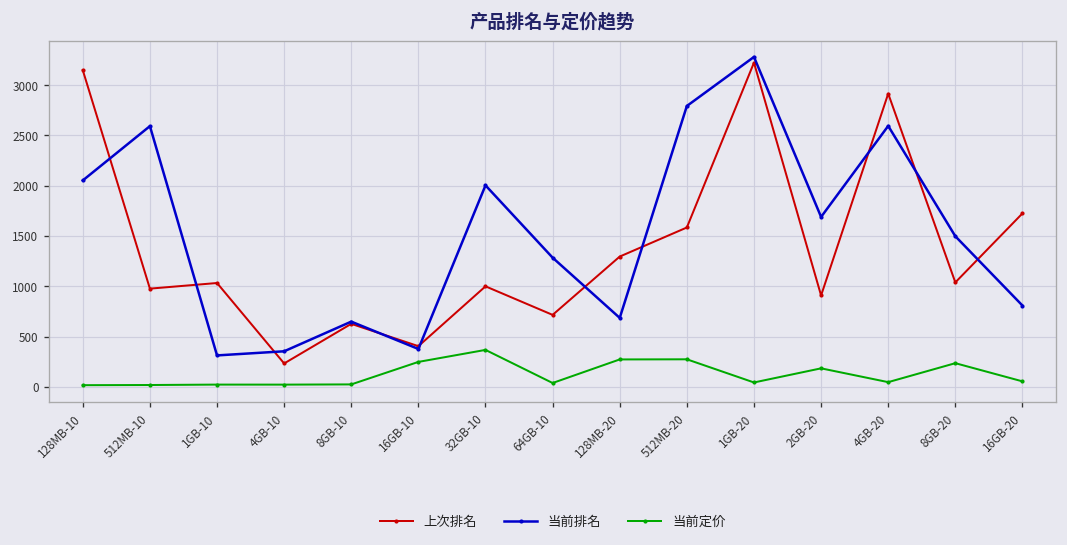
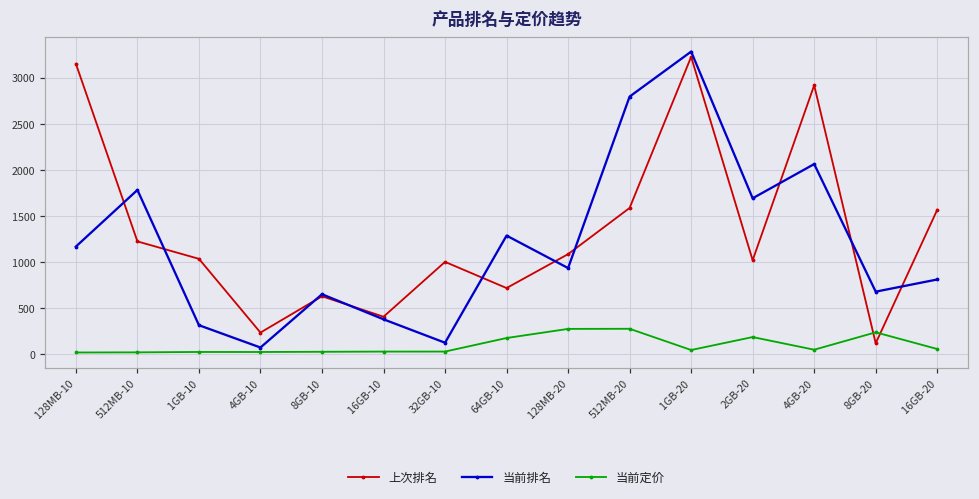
当前排名, 128MB-10: 2100 -> 1200
上次排名, 512MB-10: 1000 -> 1200
当前排名, 512MB-10: 2600 -> 1800
当前排名, 4GB-10: 400 -> 100
当前定价, 16GB-10: 200 -> 0
当前排名, 32GB-10: 2000 -> 100
当前定价, 32GB-10: 400 -> 0
当前定价, 64GB-10: 0 -> 200
上次排名, 128MB-20: 1300 -> 1100
当前排名, 128MB-20: 700 -> 900
上次排名, 2GB-20: 900 -> 1000
当前排名, 4GB-20: 2600 -> 2100
上次排名, 8GB-20: 1000 -> 100
当前排名, 8GB-20: 1500 -> 700
上次排名, 16GB-20: 1700 -> 1600
